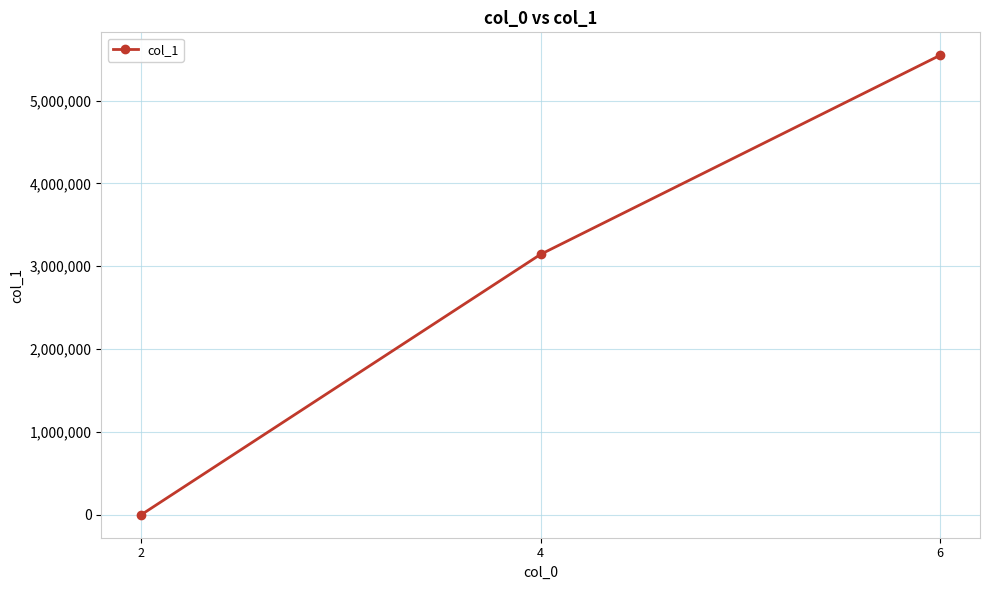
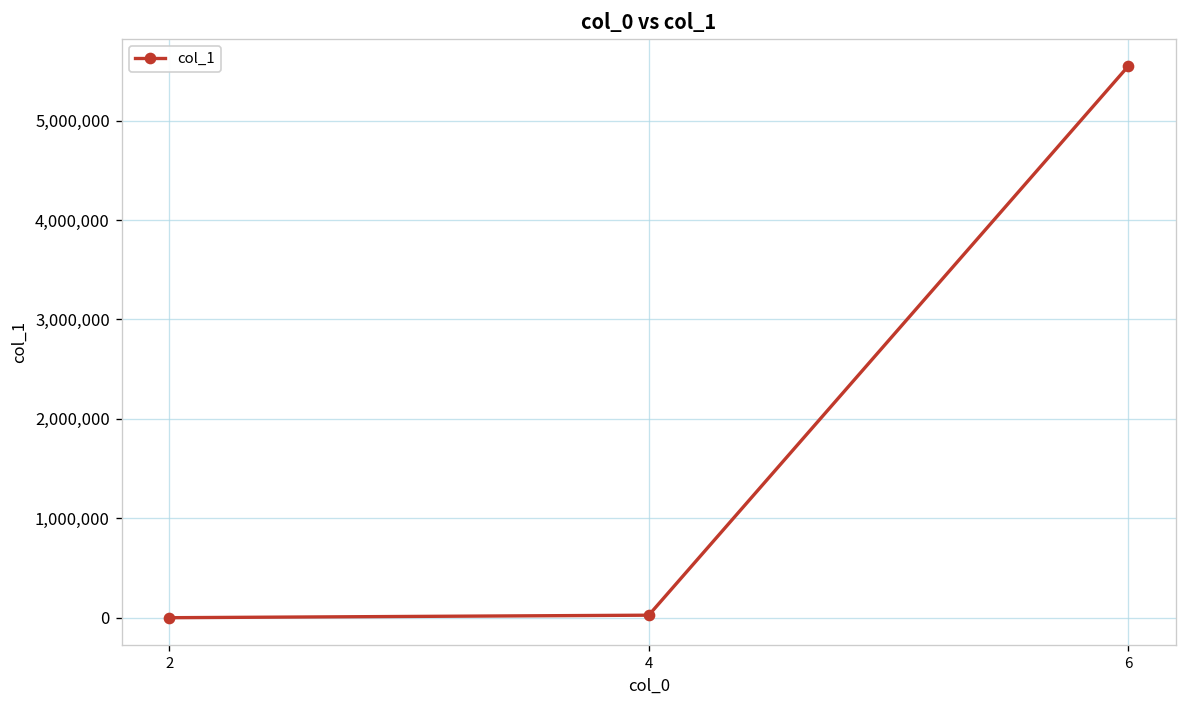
4: 3,100,000 -> 0
